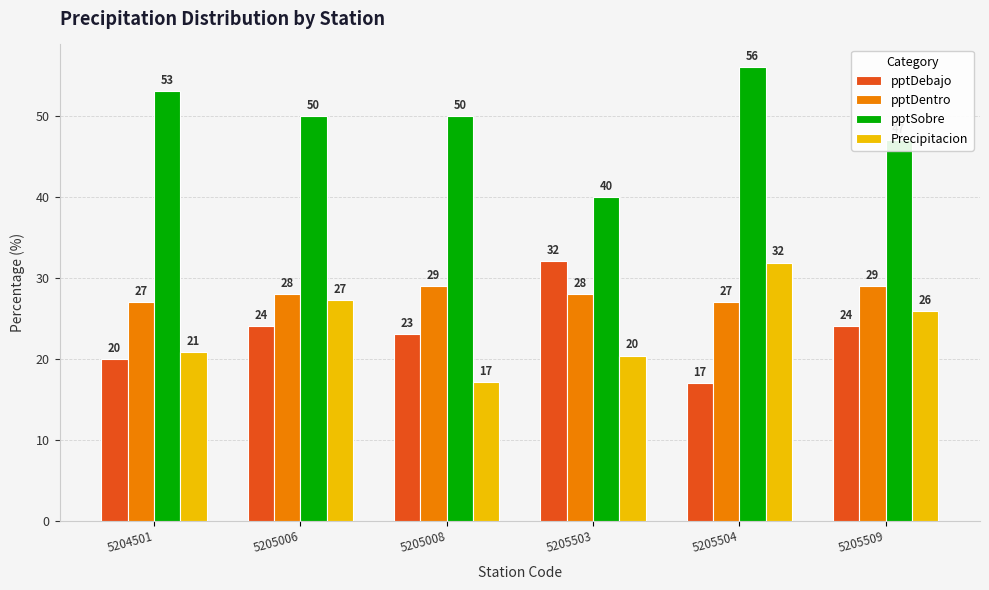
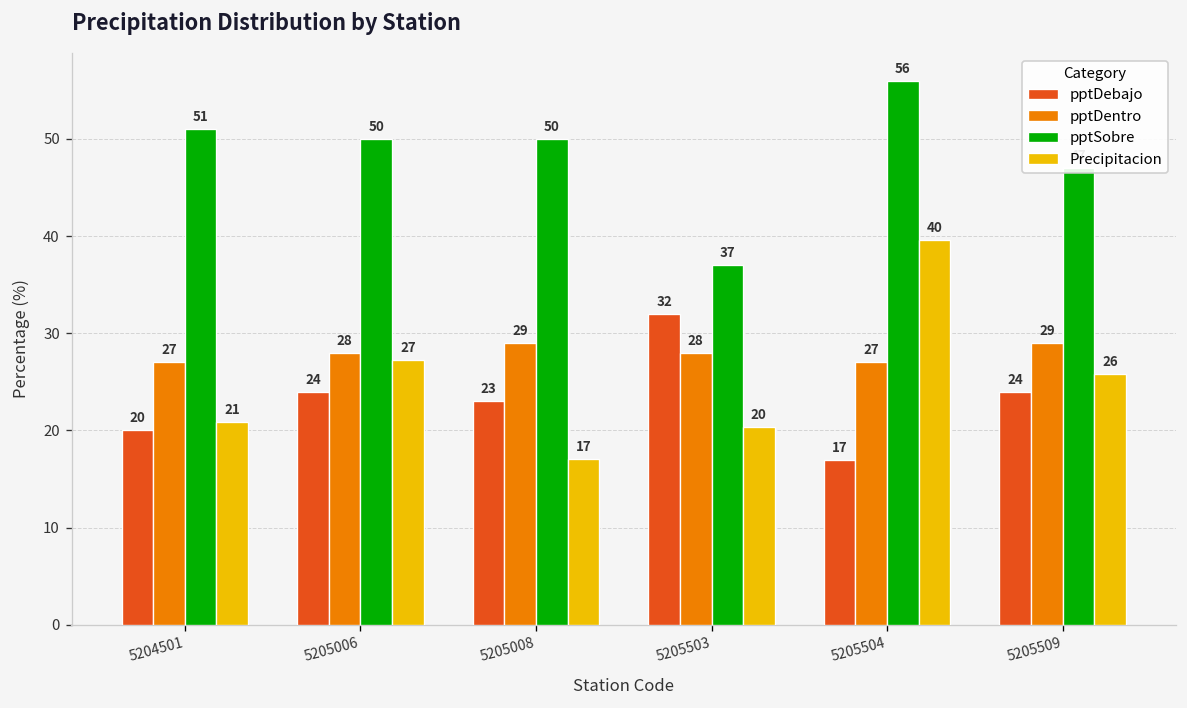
pptSobre, 5204501: 53 -> 51
pptSobre, 5205503: 40 -> 37
Precipitacion, 5205504: 32 -> 40
